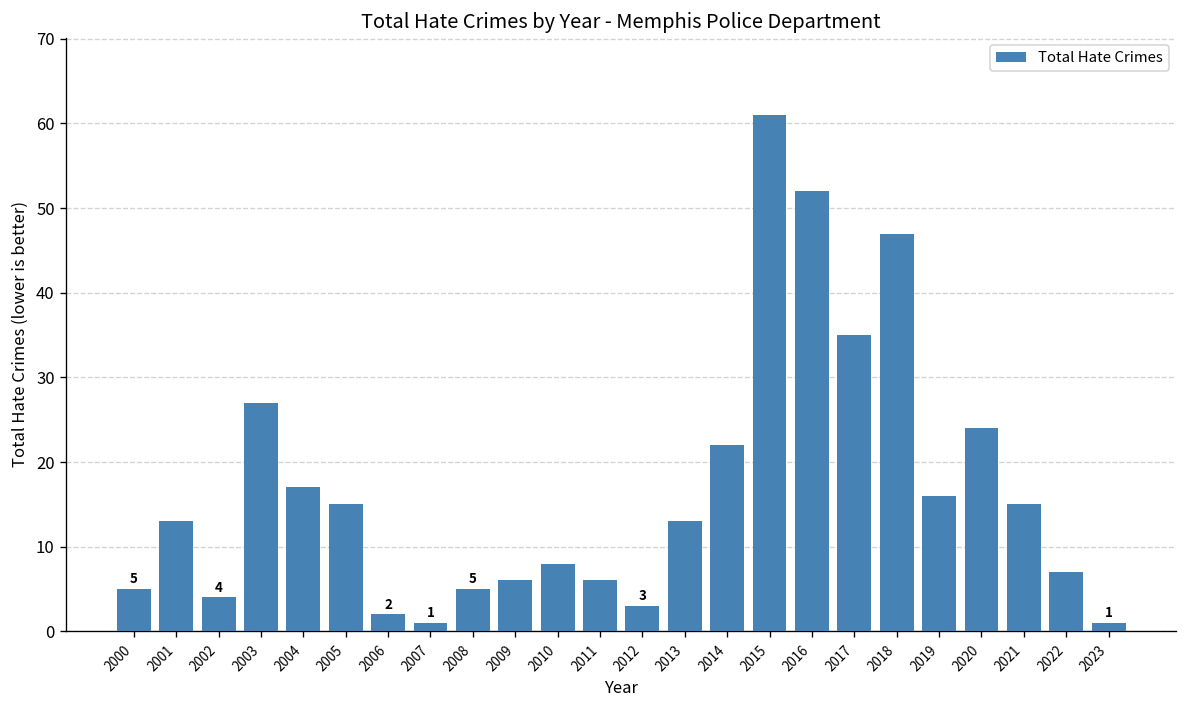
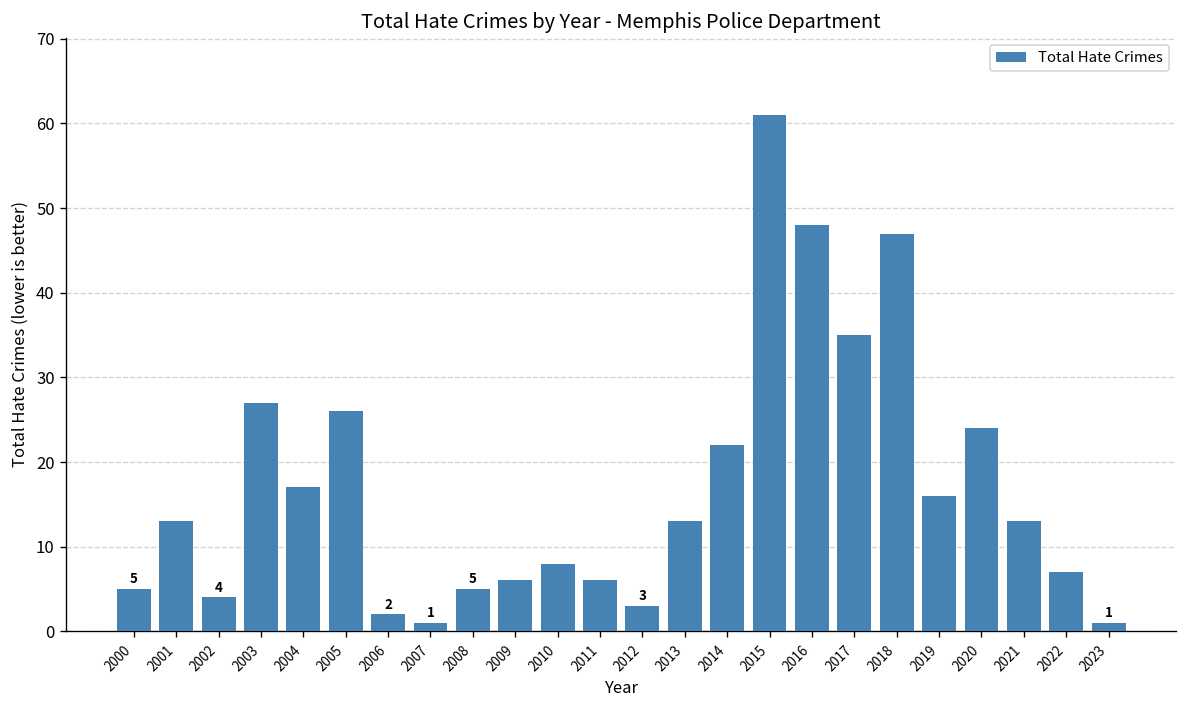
2005: 15 -> 26
2016: 52 -> 48
2021: 15 -> 13
